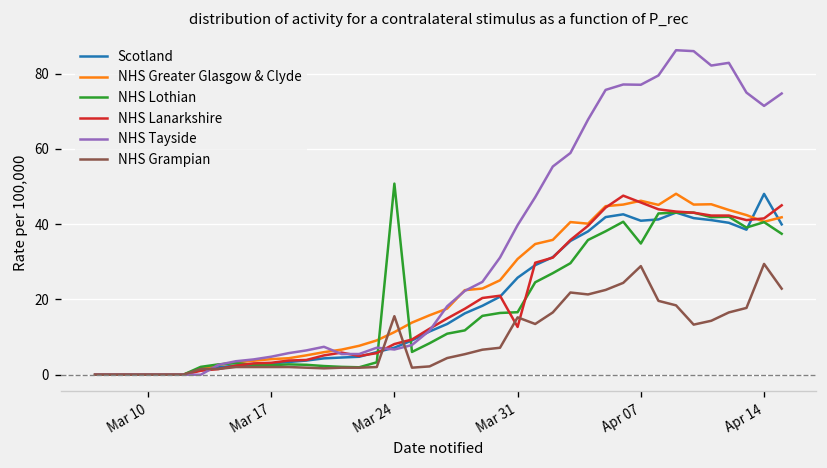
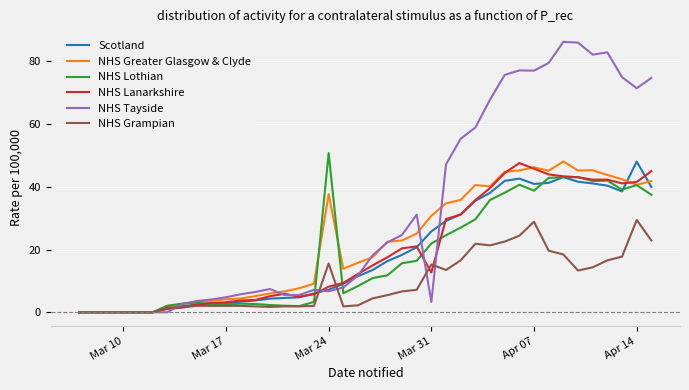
NHS Greater Glasgow & Clyde, Mar 24: 11 -> 38
NHS Lothian, Mar 31: 17 -> 22
NHS Tayside, Mar 31: 40 -> 3
NHS Lothian, Apr 07: 35 -> 39
